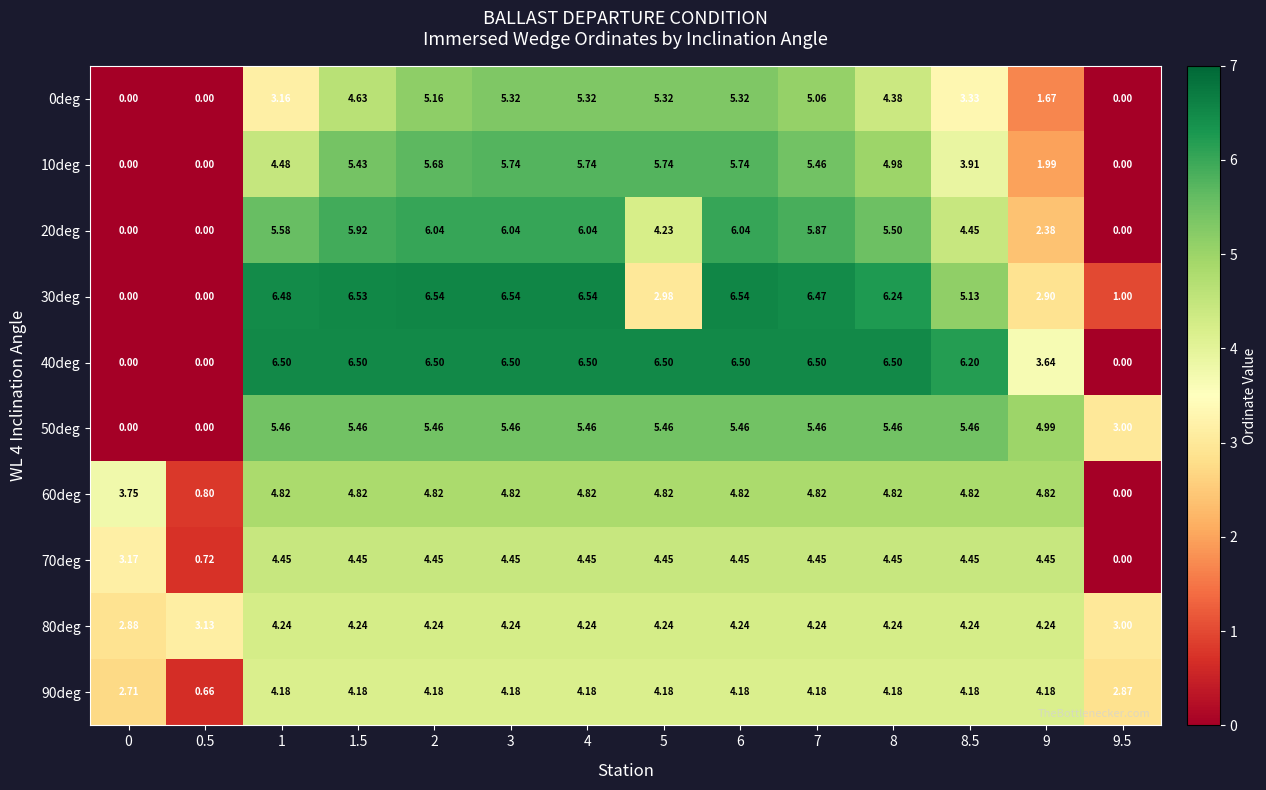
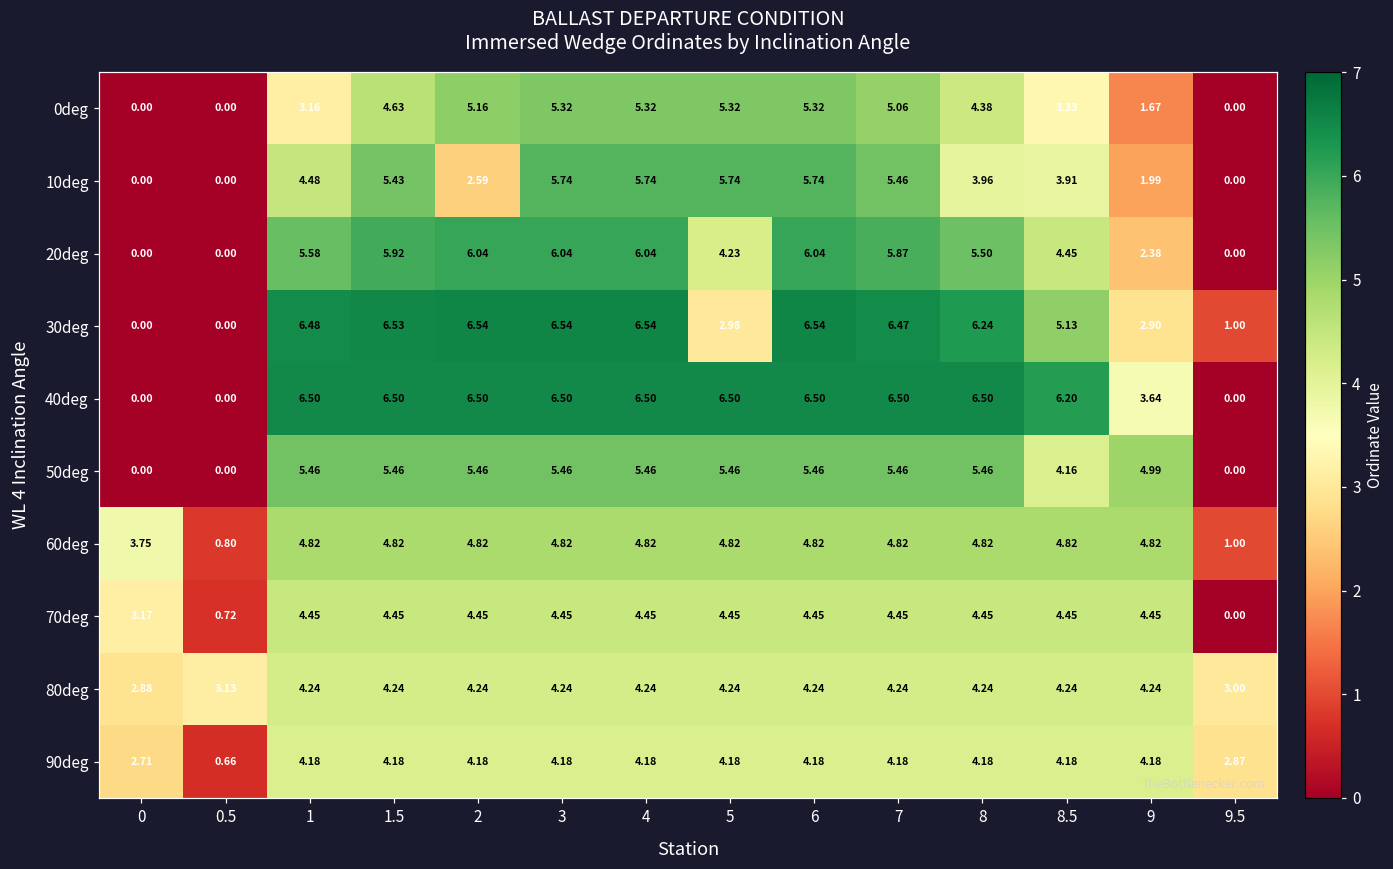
10deg, 2: 5.68 -> 2.59
10deg, 8: 4.98 -> 3.96
50deg, 8.5: 5.46 -> 4.16
50deg, 9.5: 3.00 -> 0.00
60deg, 9.5: 0.00 -> 1.00
